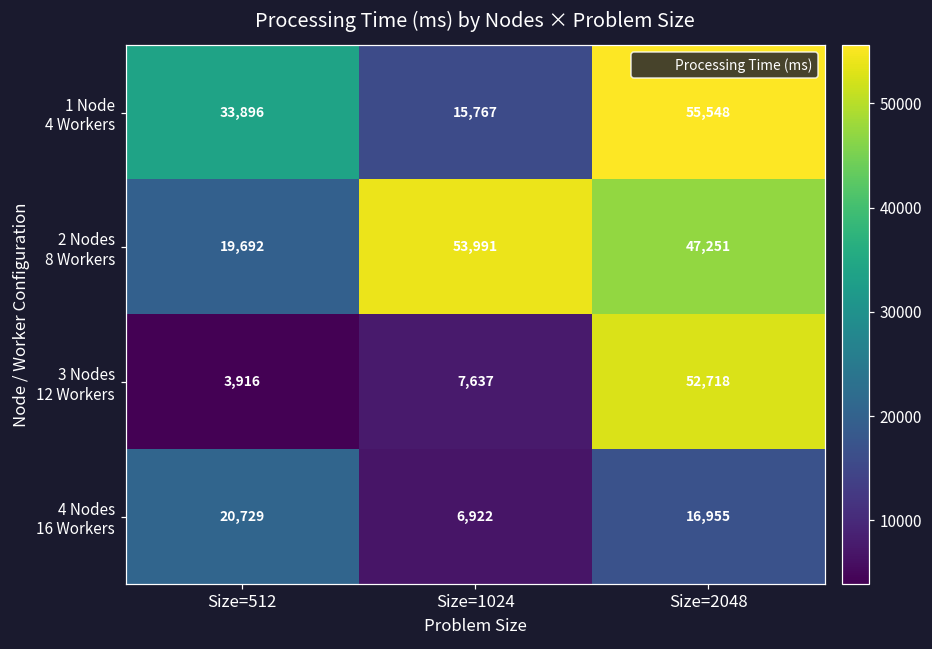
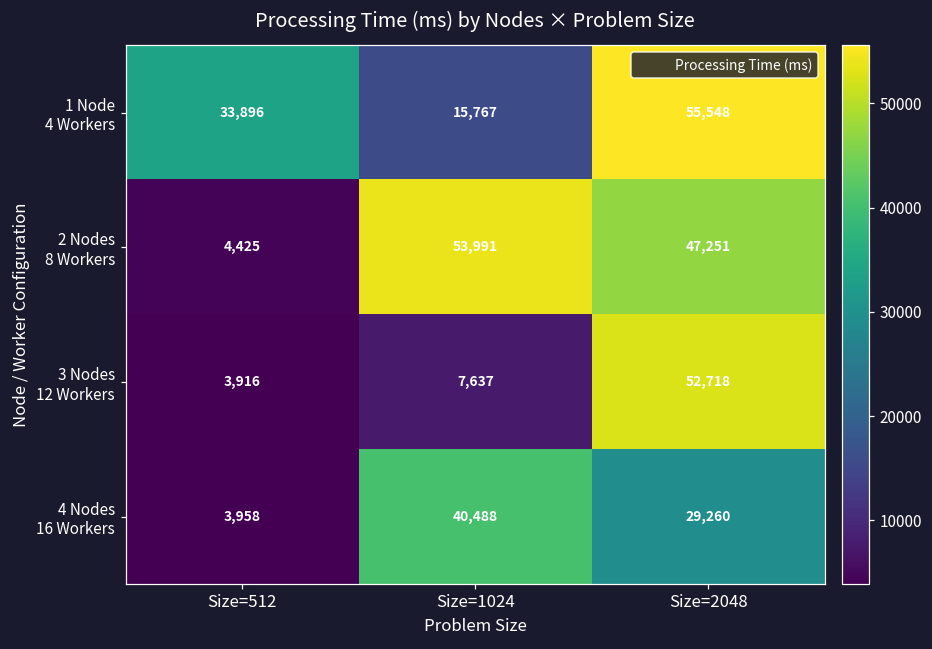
2 Nodes 8 Workers, Size=512: 19,692 -> 4,425
4 Nodes 16 Workers, Size=512: 20,729 -> 3,958
4 Nodes 16 Workers, Size=1024: 6,922 -> 40,488
4 Nodes 16 Workers, Size=2048: 16,955 -> 29,260
